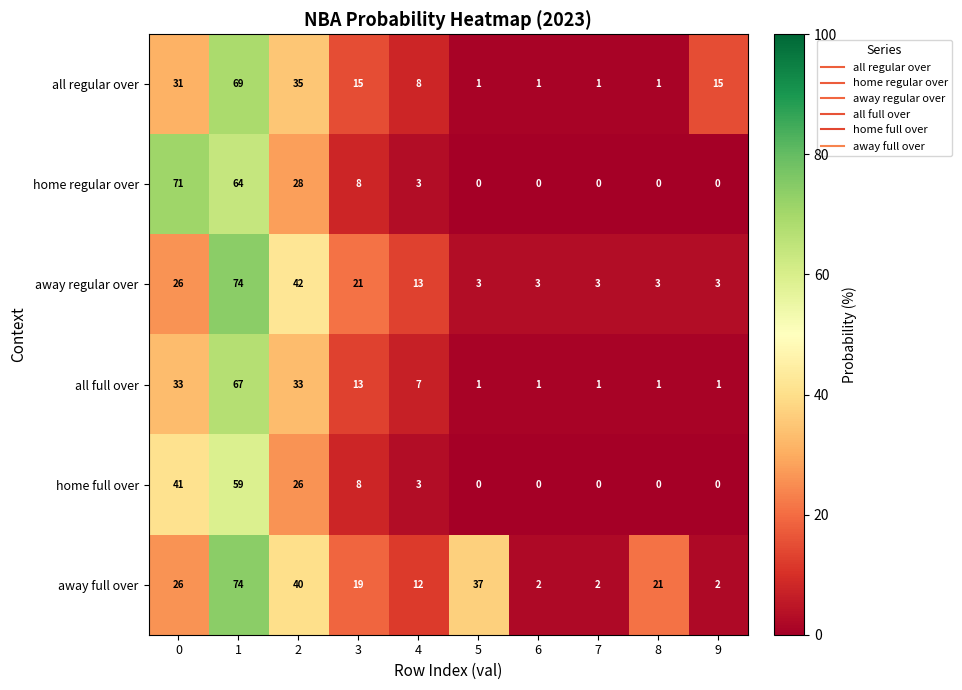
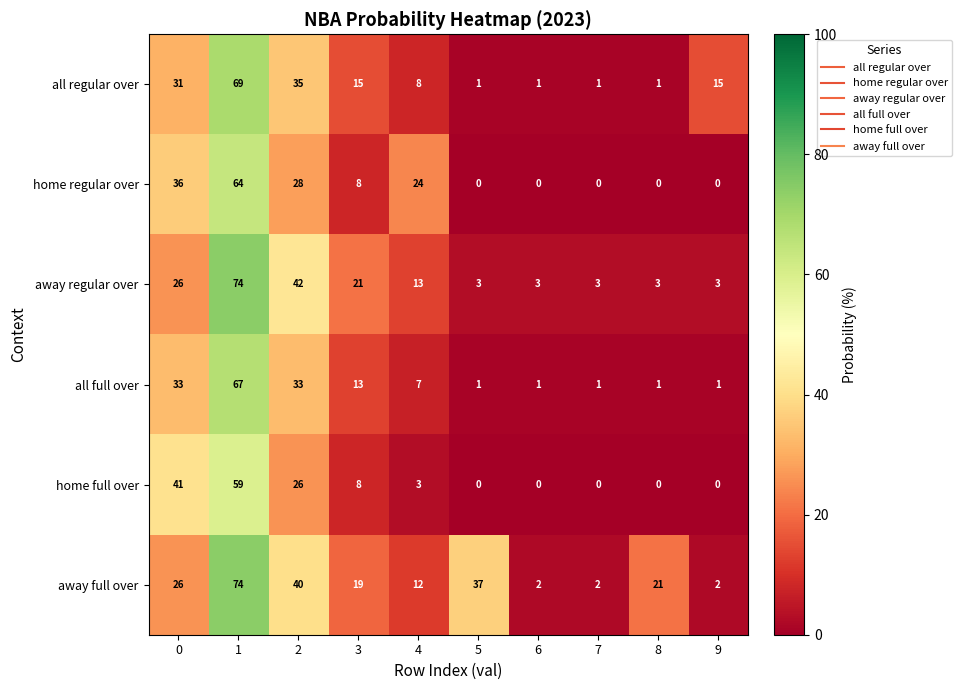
home regular over, 0: 71 -> 36
home regular over, 4: 3 -> 24
